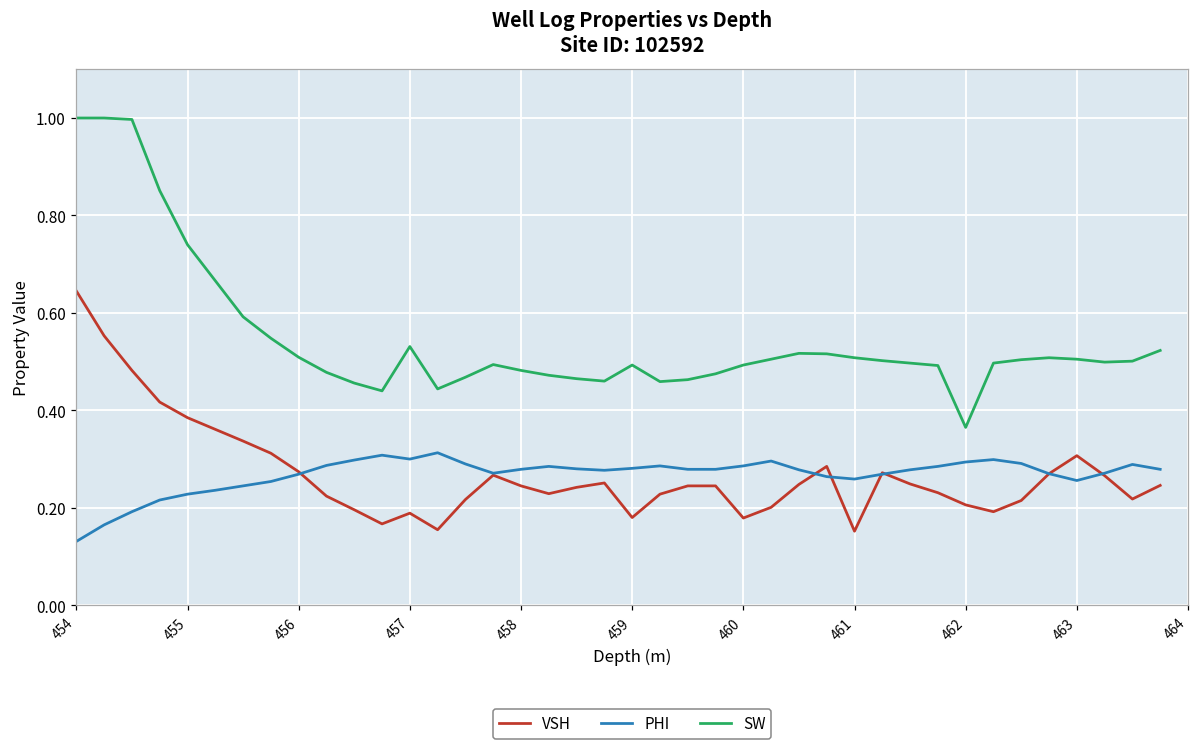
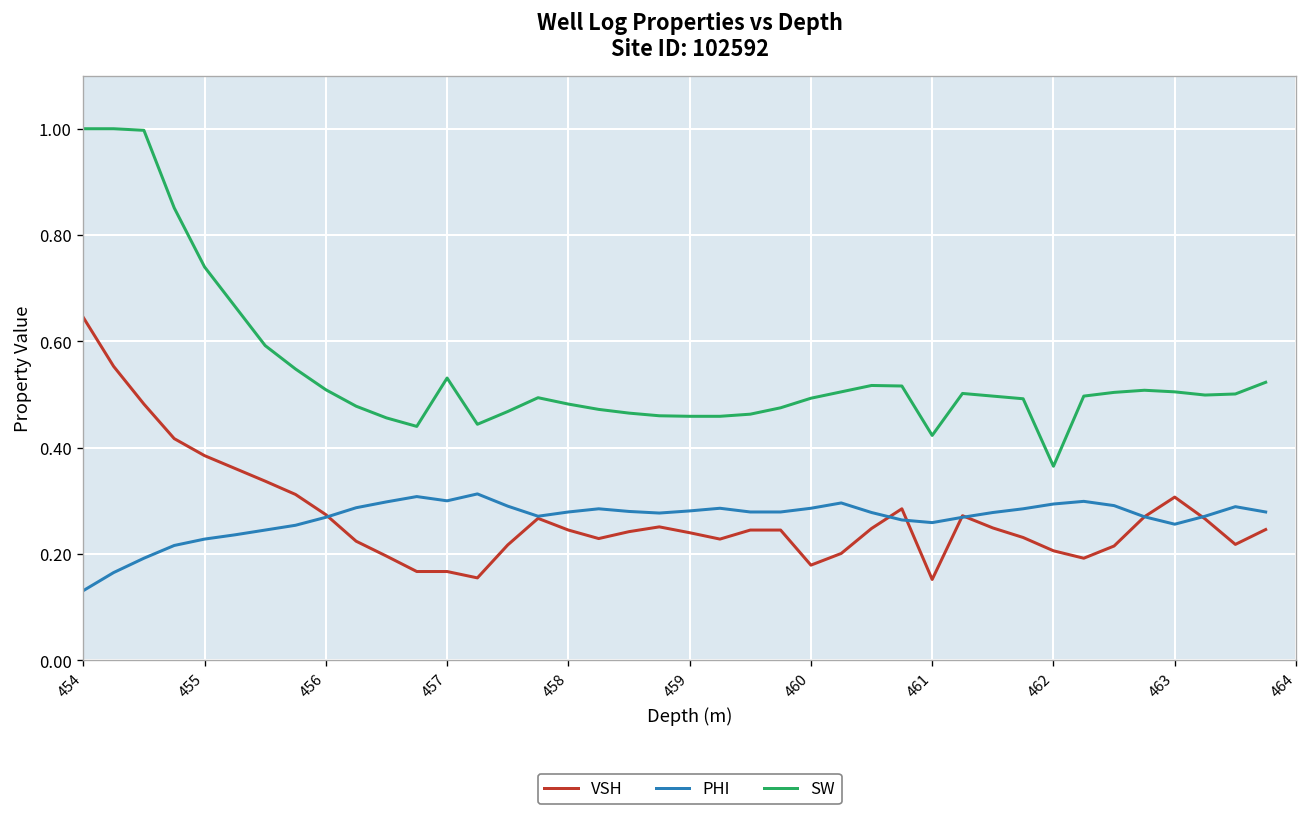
VSH, 457: 0.19 -> 0.17
VSH, 459: 0.18 -> 0.24
SW, 459: 0.49 -> 0.46
SW, 461: 0.51 -> 0.42
